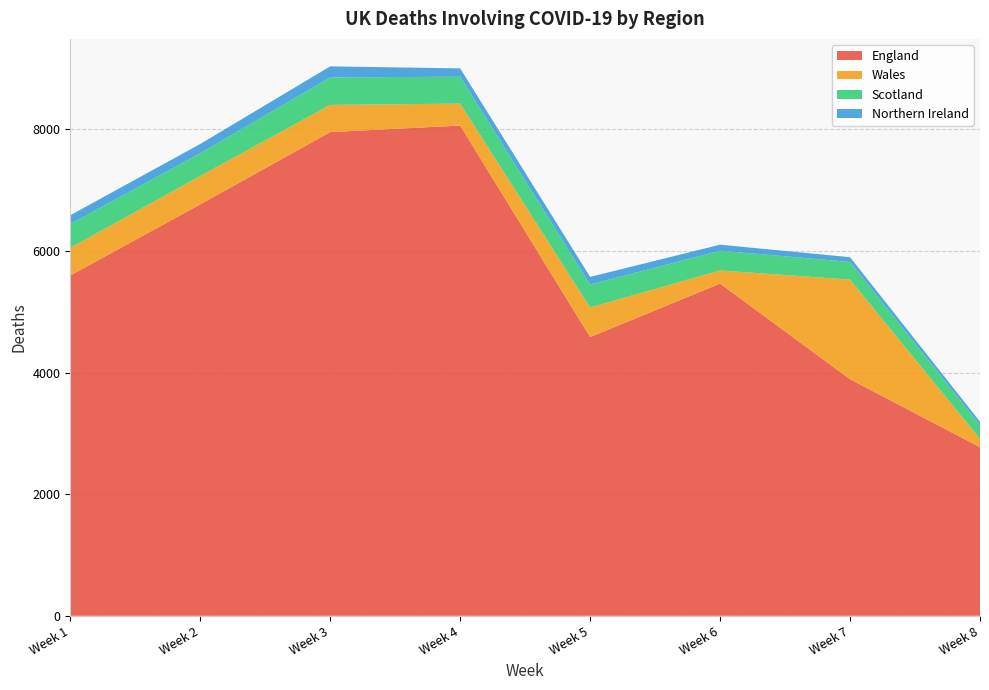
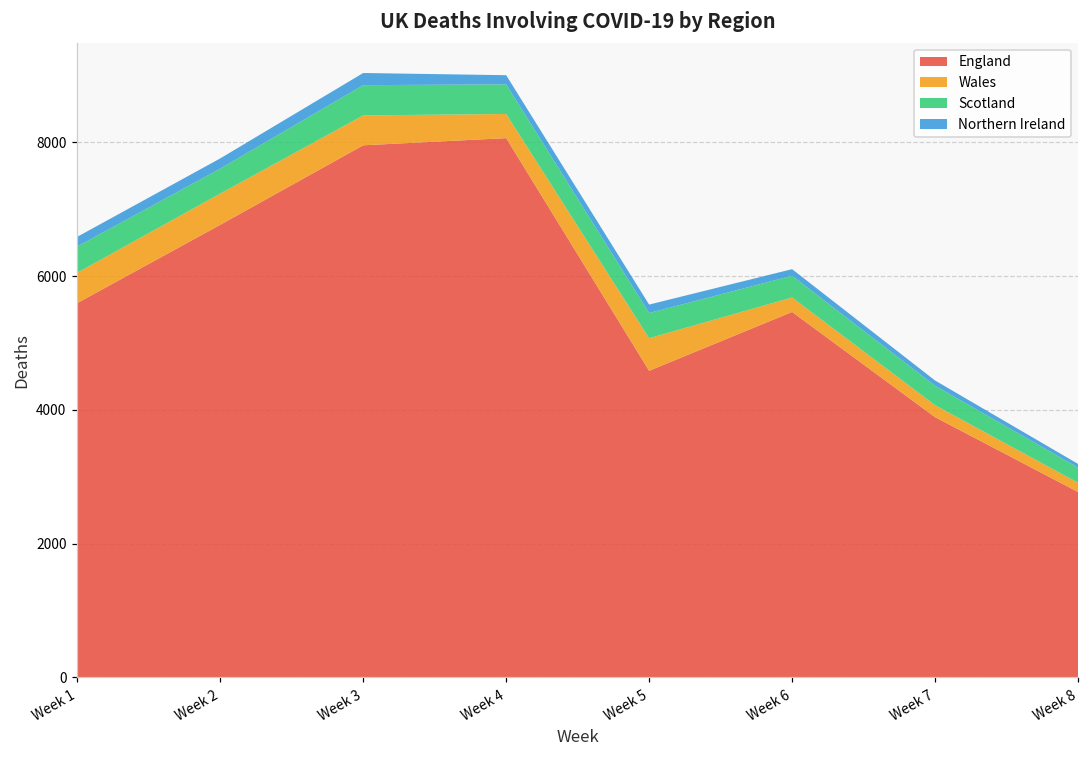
Wales, Week 7: 1600 -> 200
